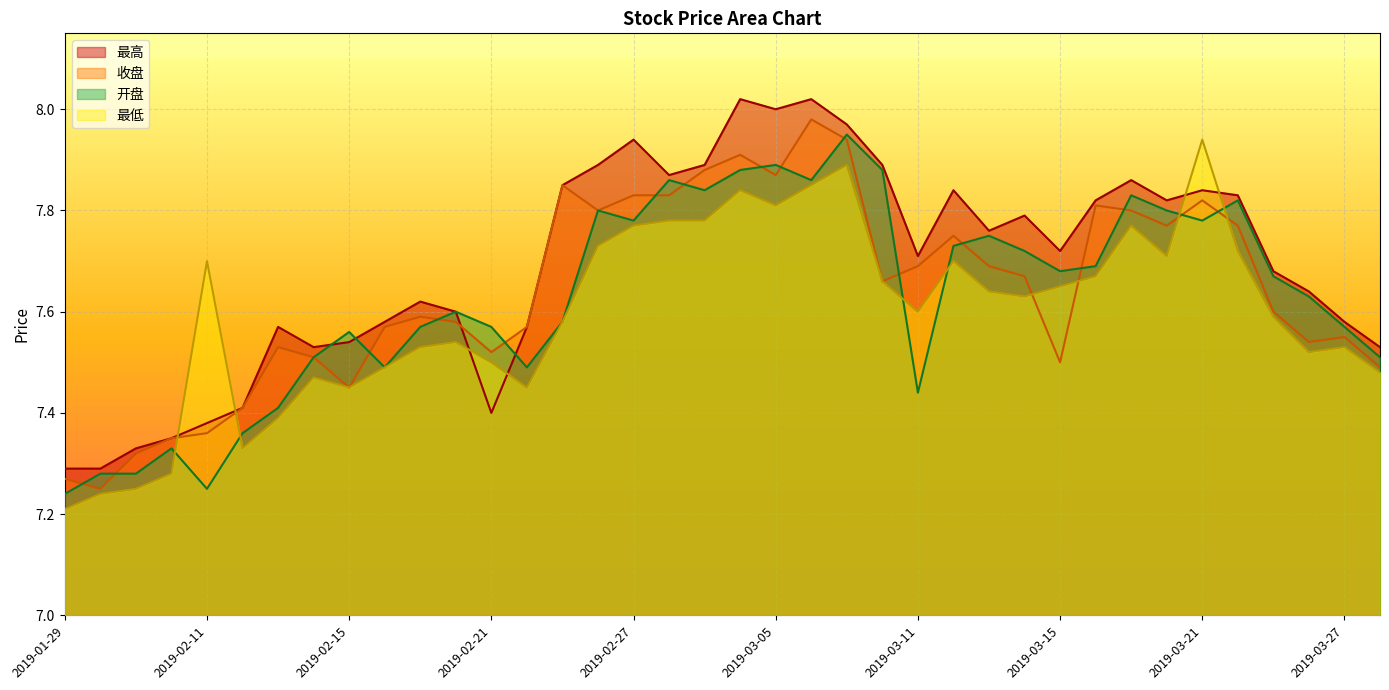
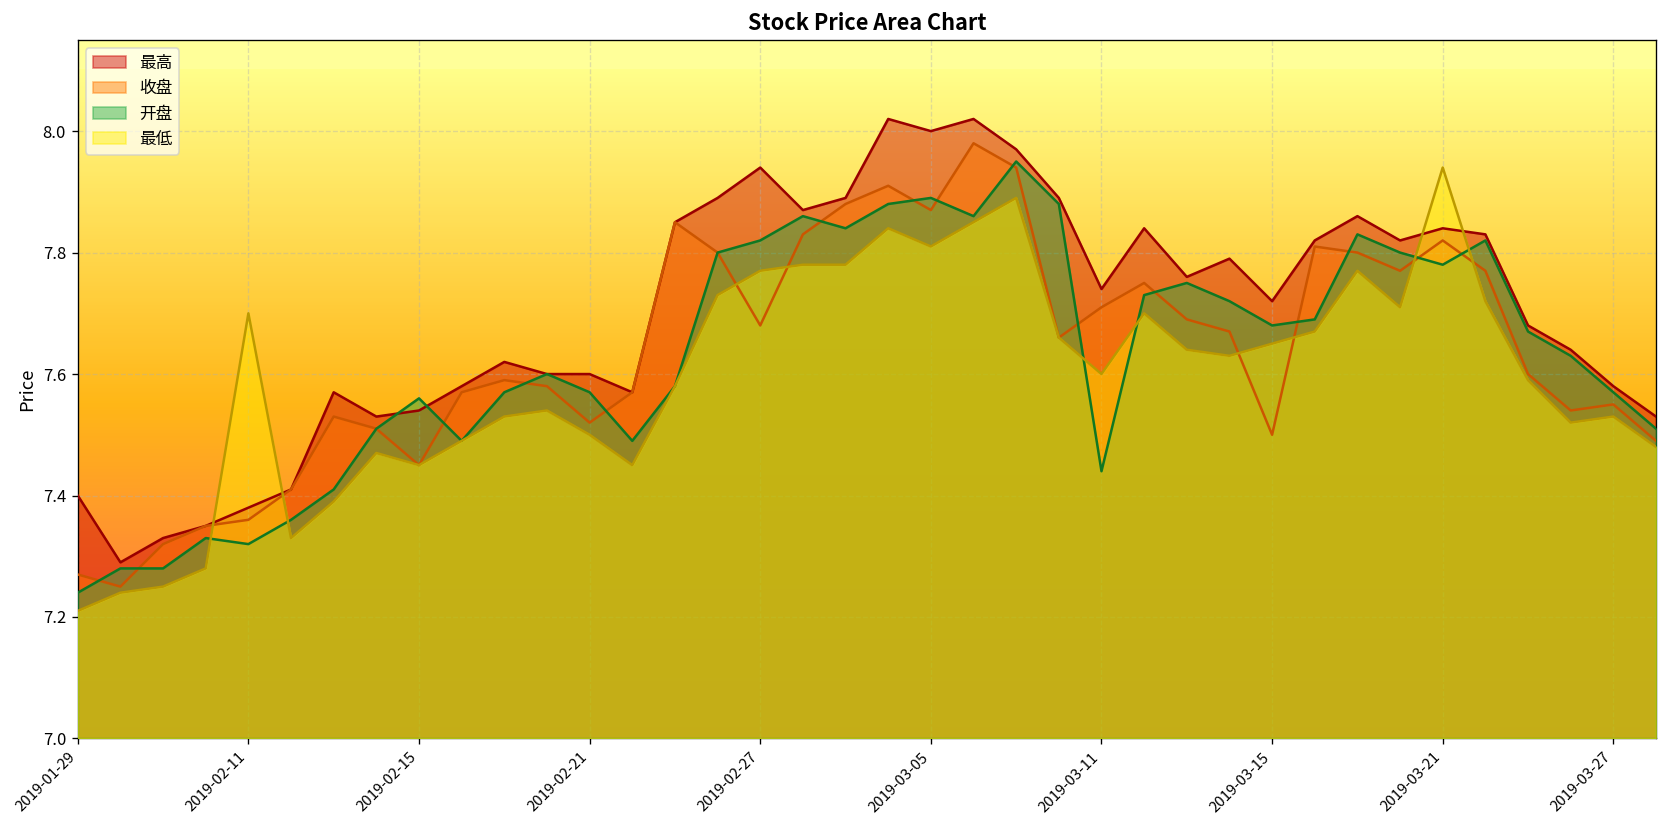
最高, 2019-01-29: 7.29 -> 7.40
开盘, 2019-02-11: 7.25 -> 7.32
最高, 2019-02-21: 7.4 -> 7.6
收盘, 2019-02-27: 7.83 -> 7.68
开盘, 2019-02-27: 7.78 -> 7.82
最高, 2019-03-11: 7.71 -> 7.74
收盘, 2019-03-11: 7.69 -> 7.71
